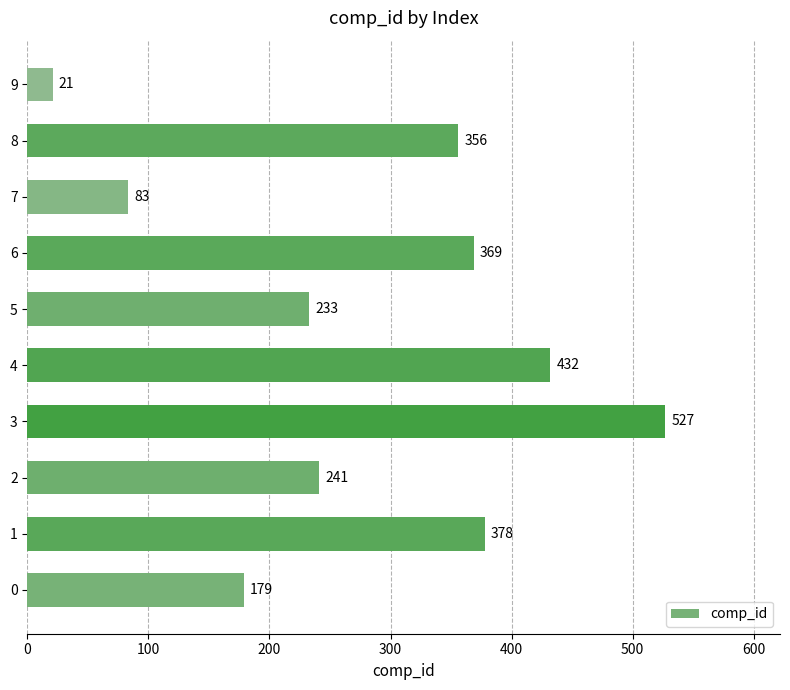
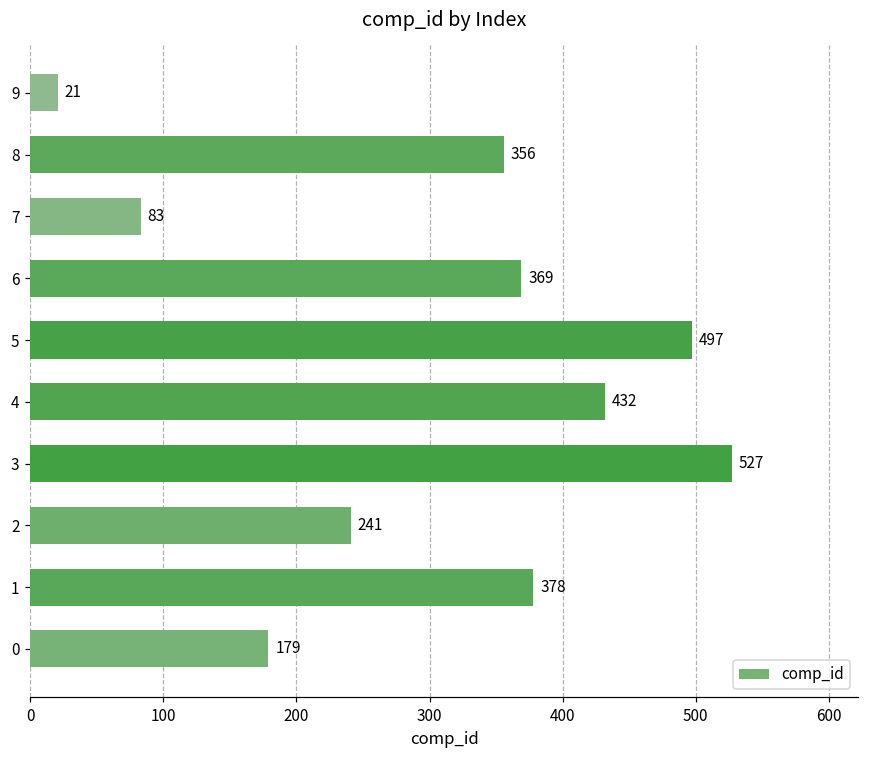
5: 233 -> 497
